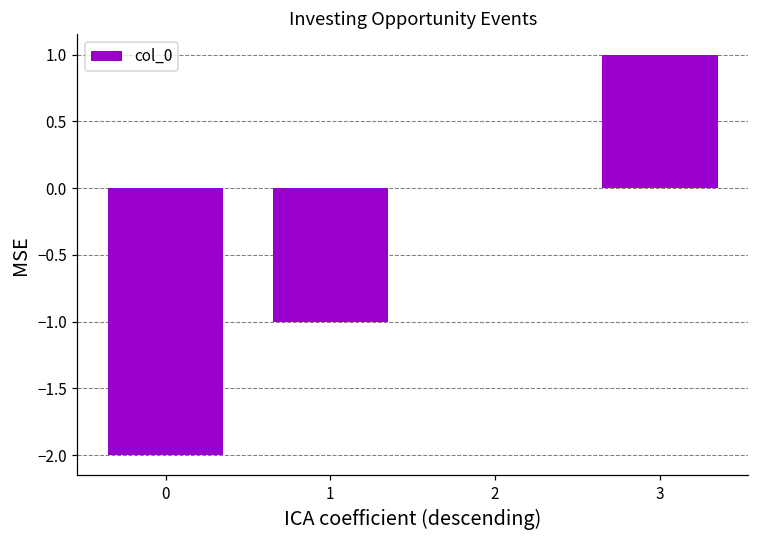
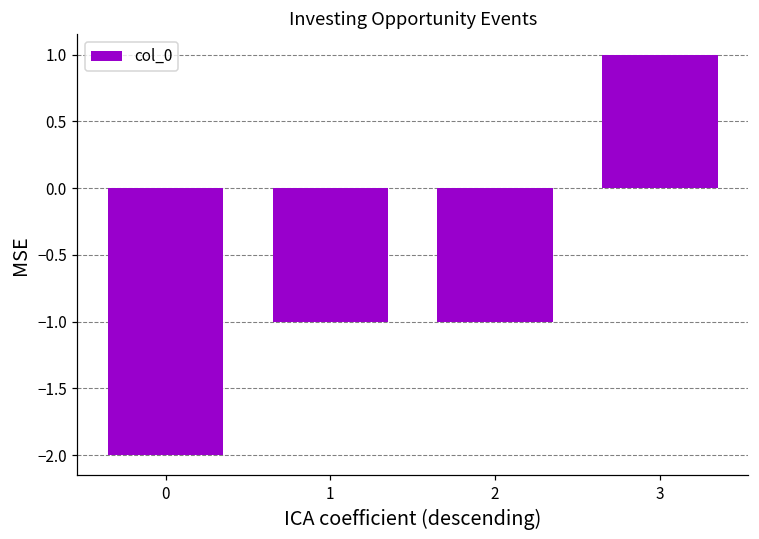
2: 0.00 -> -1.00
